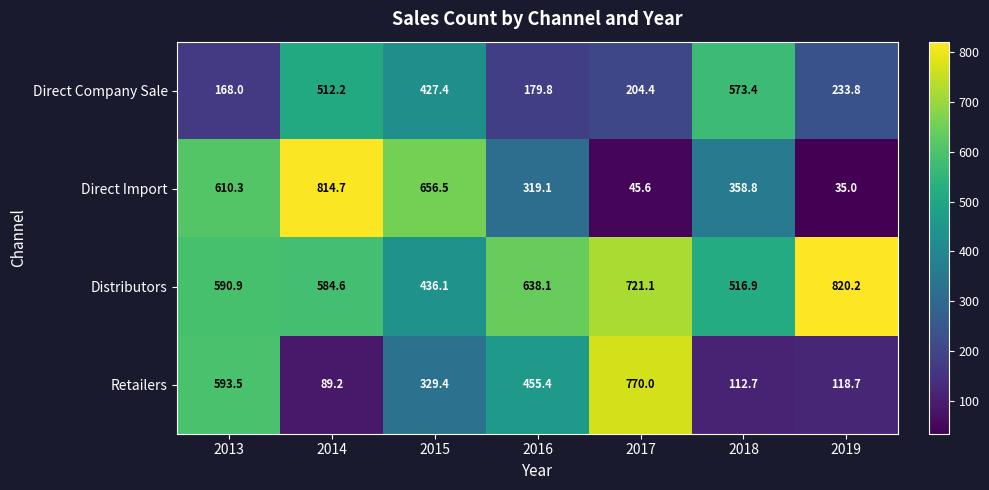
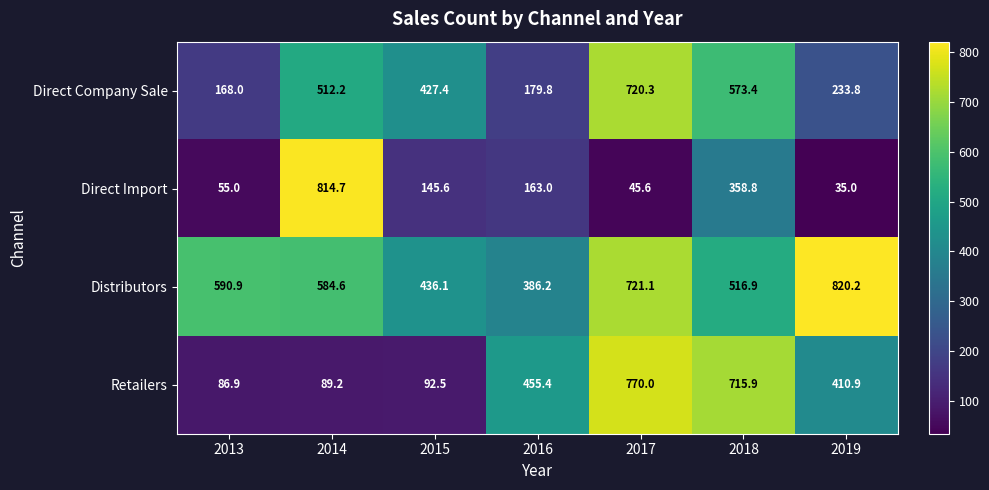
Direct Company Sale, 2017: 204.4 -> 720.3
Direct Import, 2013: 610.3 -> 55.0
Direct Import, 2015: 656.5 -> 145.6
Direct Import, 2016: 319.1 -> 163.0
Distributors, 2016: 638.1 -> 386.2
Retailers, 2013: 593.5 -> 86.9
Retailers, 2015: 329.4 -> 92.5
Retailers, 2018: 112.7 -> 715.9
Retailers, 2019: 118.7 -> 410.9
